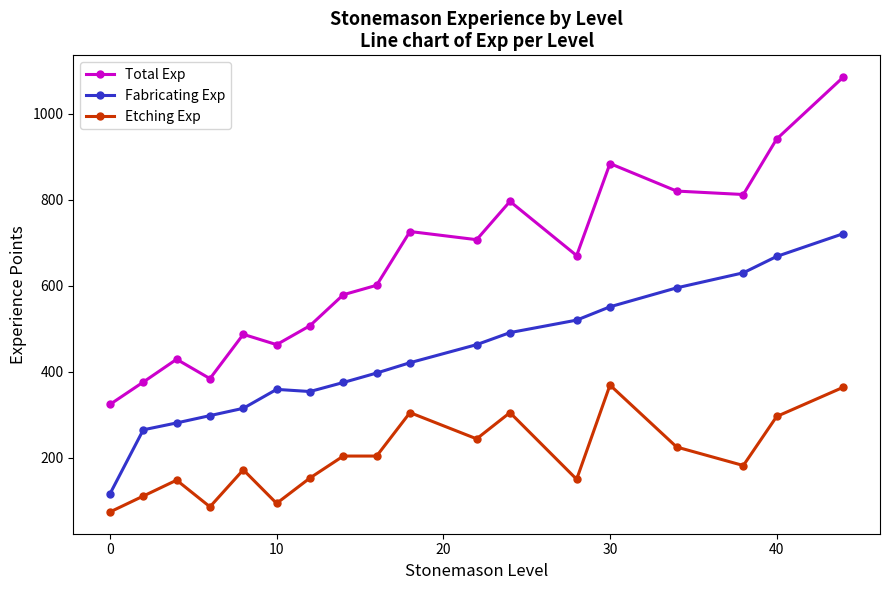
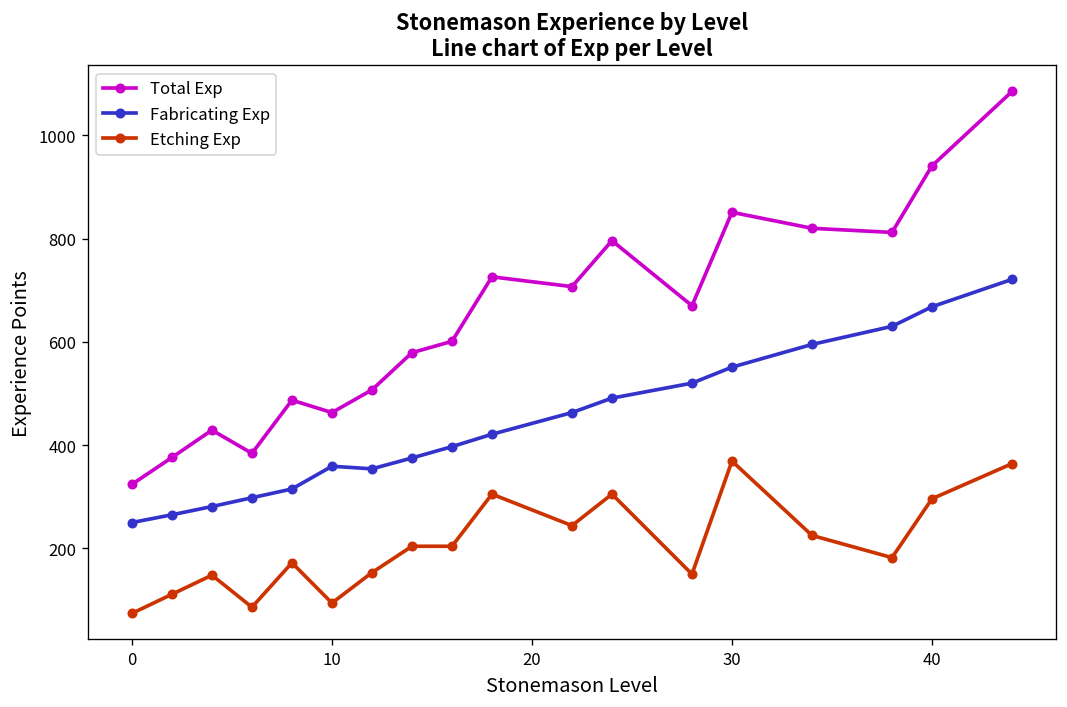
Fabricating Exp, 0: 120 -> 250
Total Exp, 30: 880 -> 850
